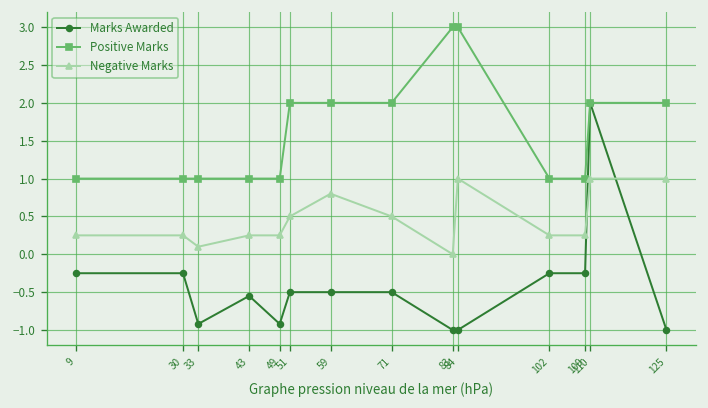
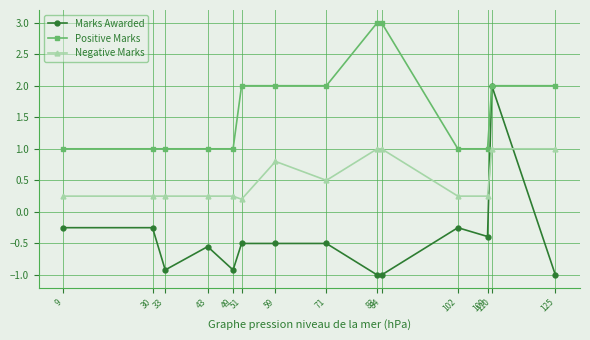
Negative Marks, 33: 0.1 -> 0.3
Negative Marks, 51: 0.5 -> 0.2
Negative Marks, 83: 0 -> 1
Marks Awarded, 109: -0.3 -> -0.4
